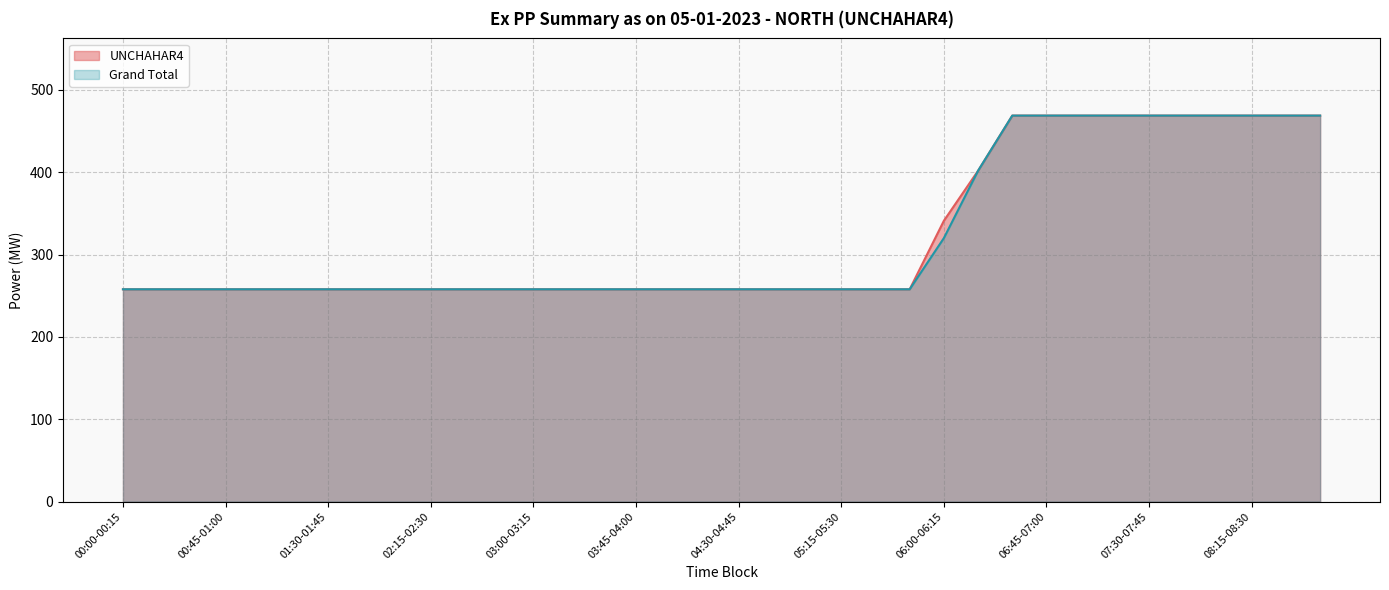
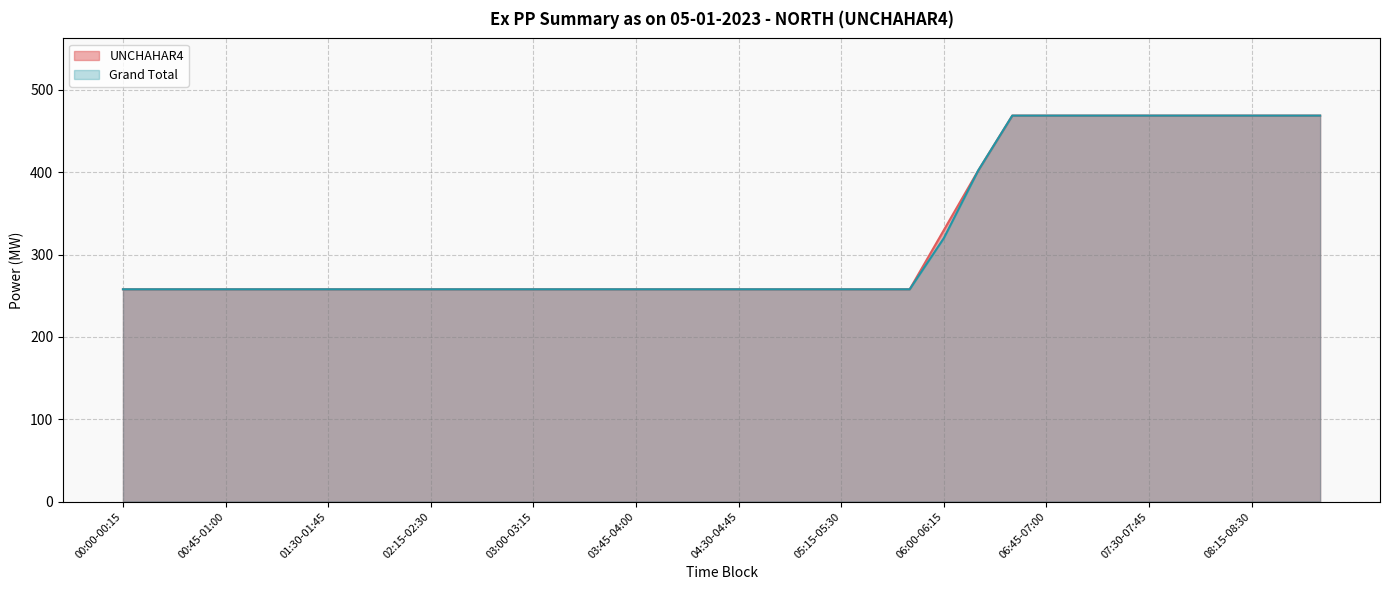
UNCHAHAR4, 06:00-06:15: 340 -> 330
